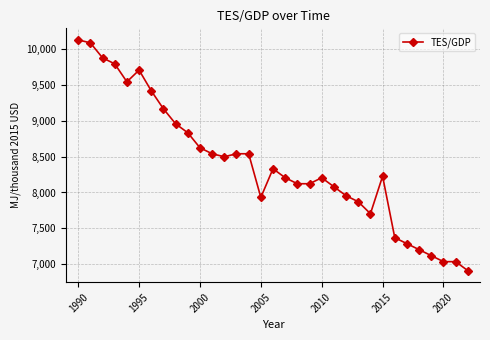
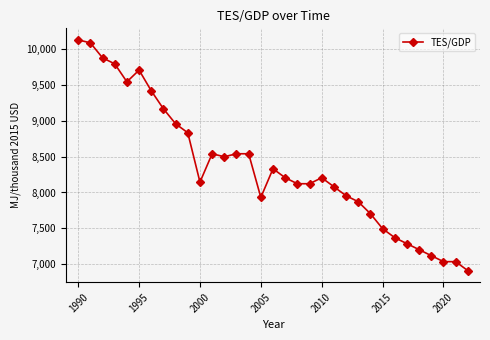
2000: 8,600 -> 8,100
2015: 8,200 -> 7,500
